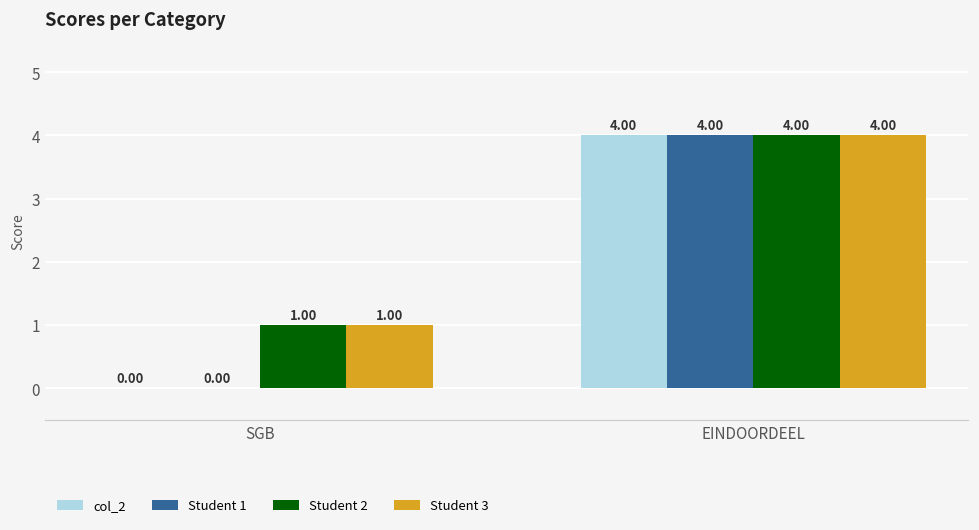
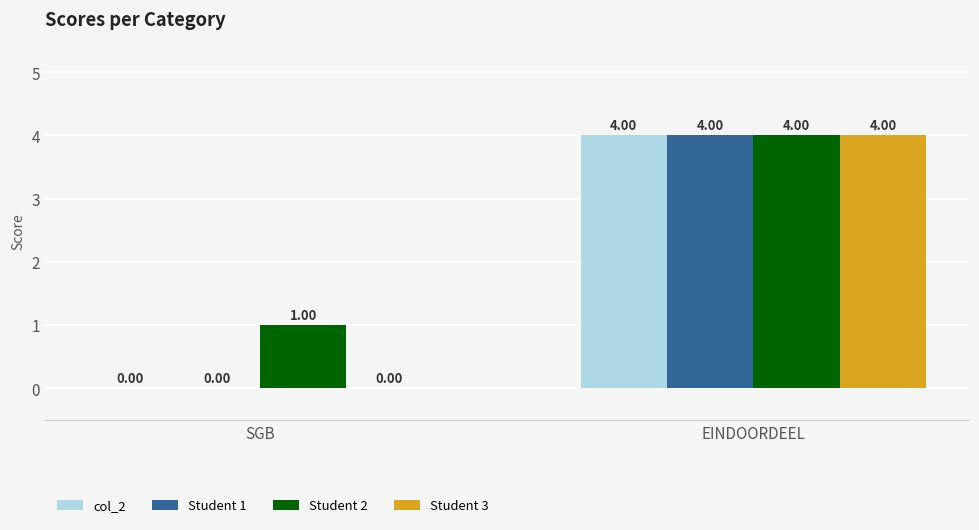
Student 3, SGB: 1.00 -> 0.00
